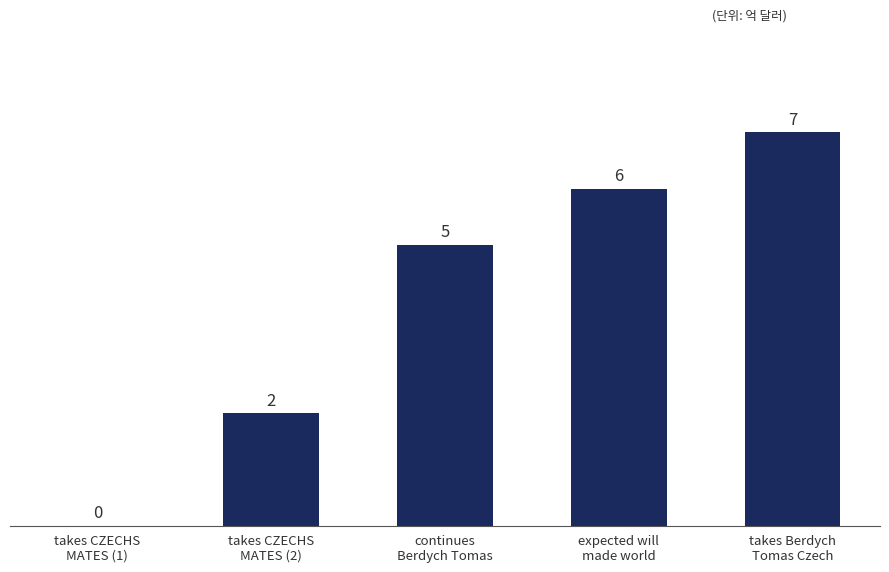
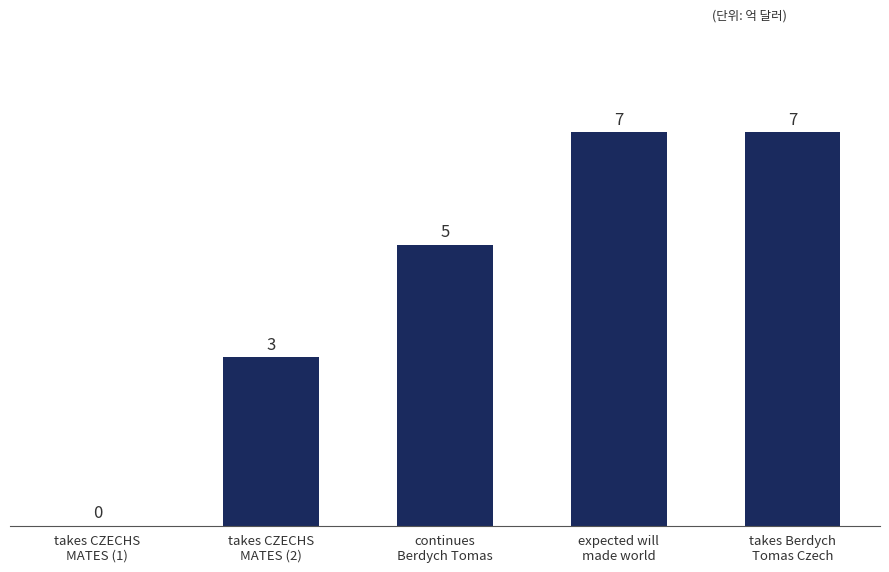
takes CZECHS MATES (2): 2 -> 3
expected will made world: 6 -> 7
